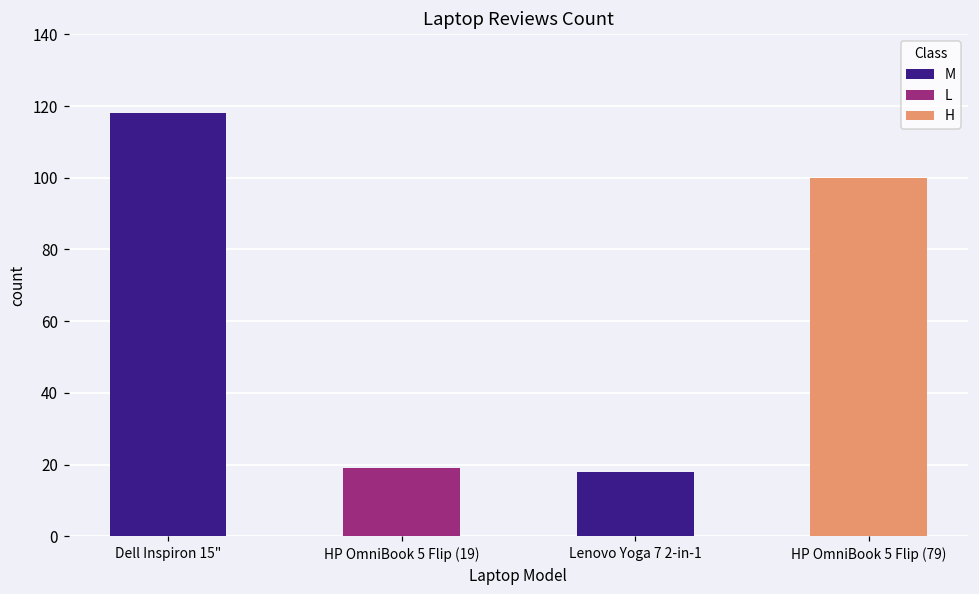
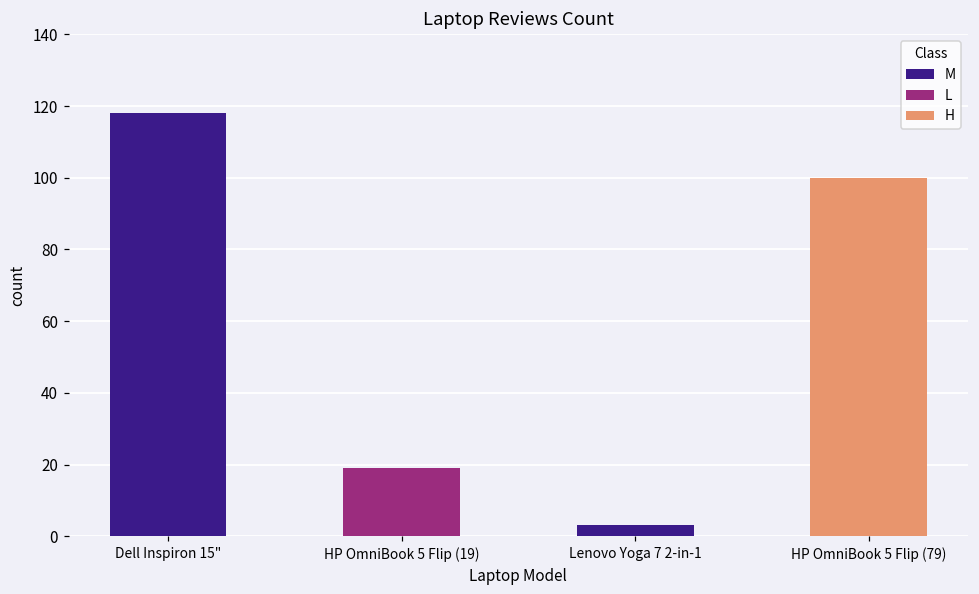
Lenovo Yoga 7 2-in-1: 18 -> 3
